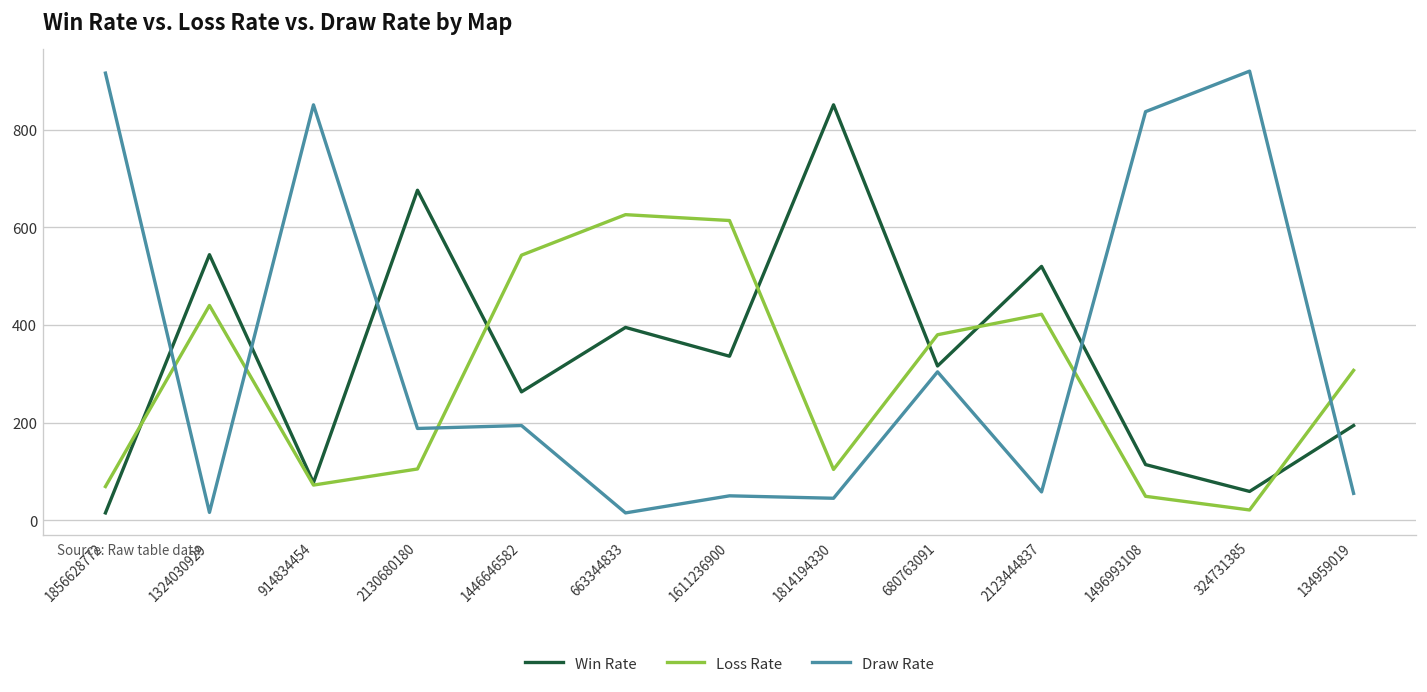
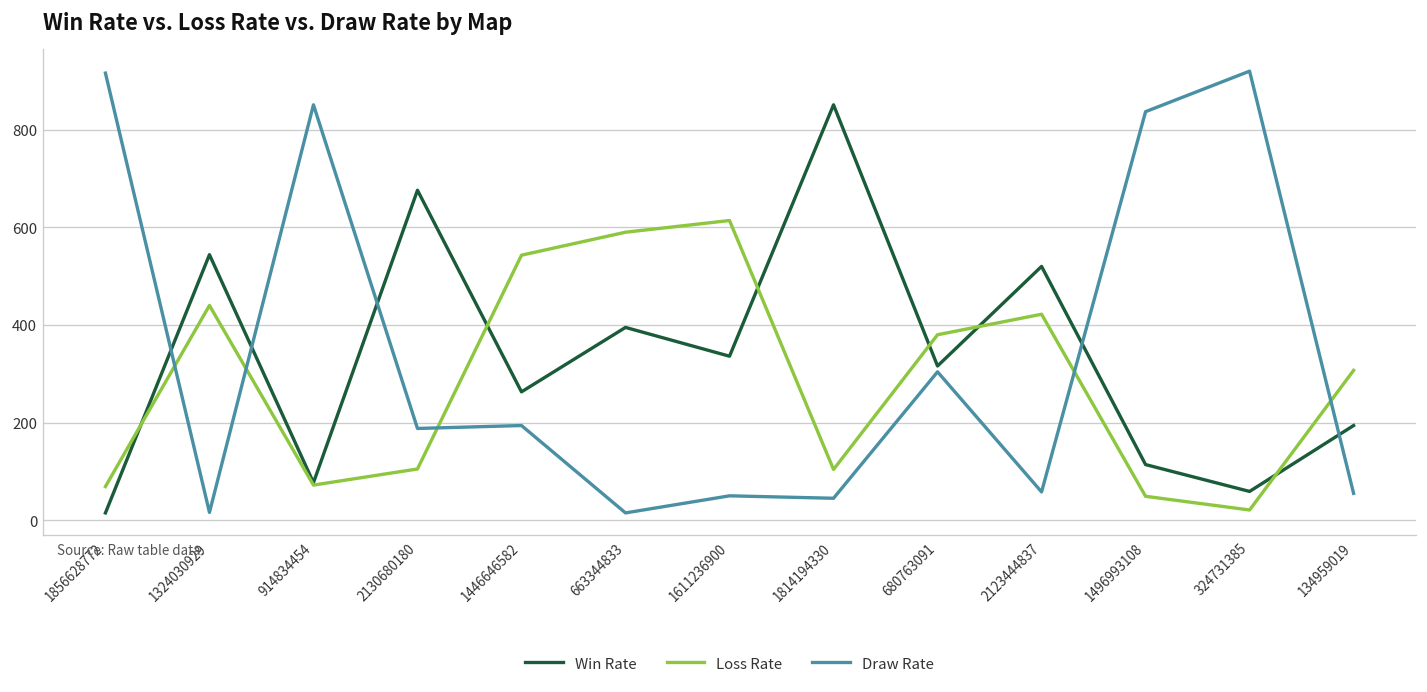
Loss Rate, 663344833: 630 -> 590
